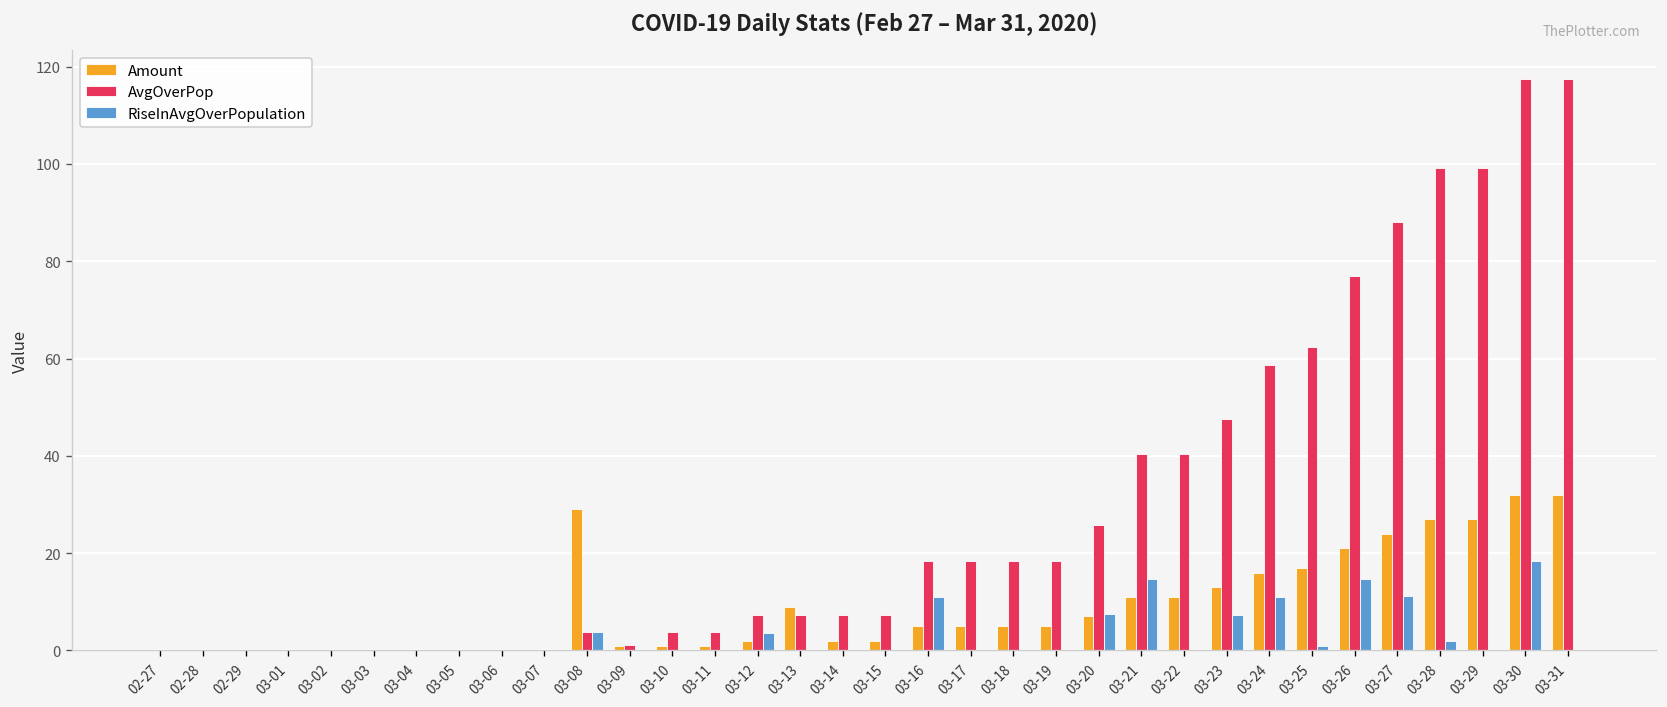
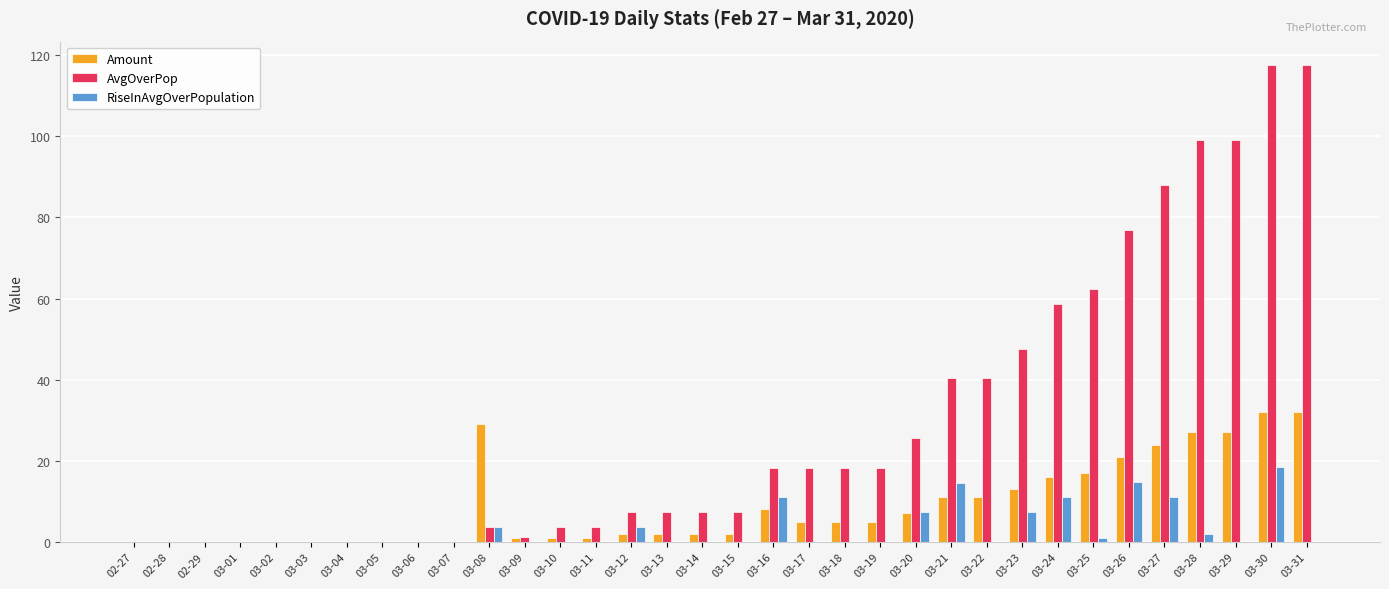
Amount, 03-13: 9 -> 2
Amount, 03-16: 5 -> 8
